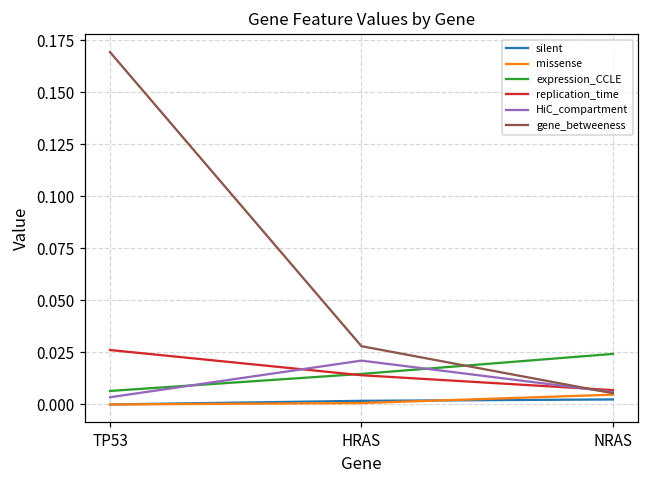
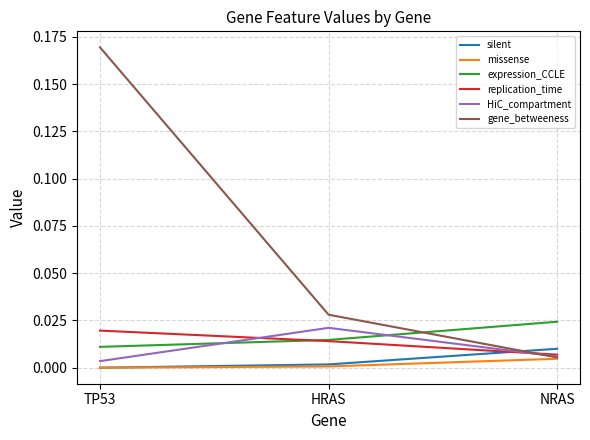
expression_CCLE, TP53: 0.007 -> 0.011
replication_time, TP53: 0.026 -> 0.020
silent, NRAS: 0.002 -> 0.010
